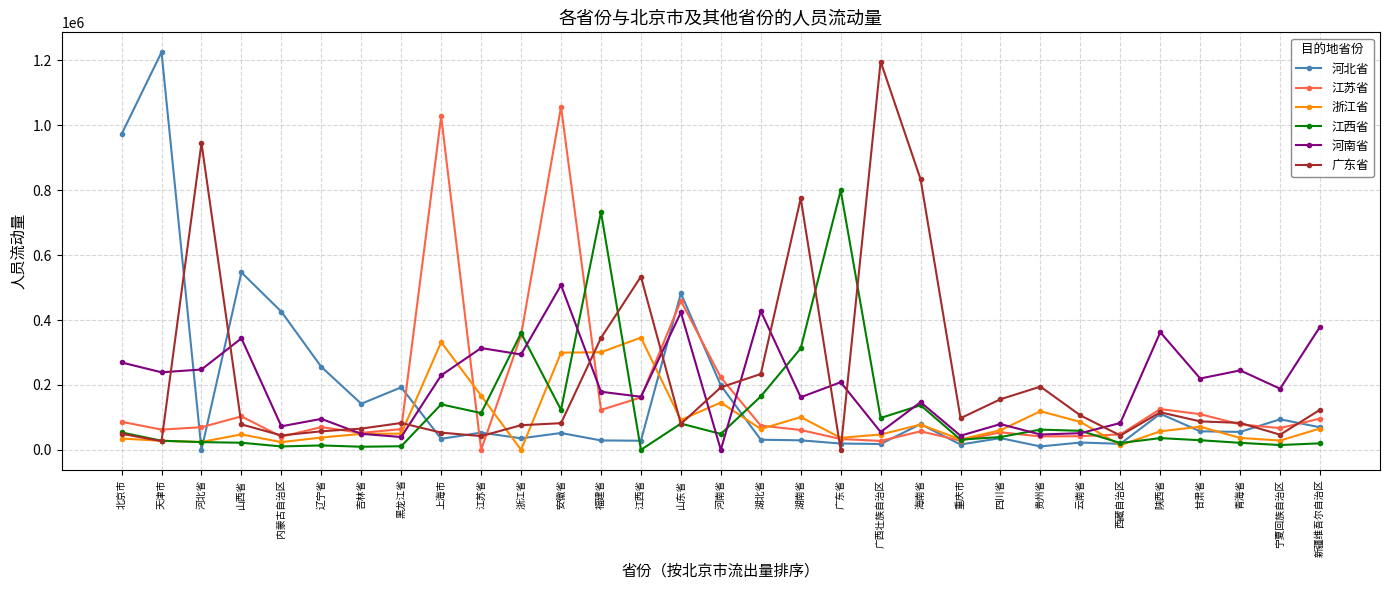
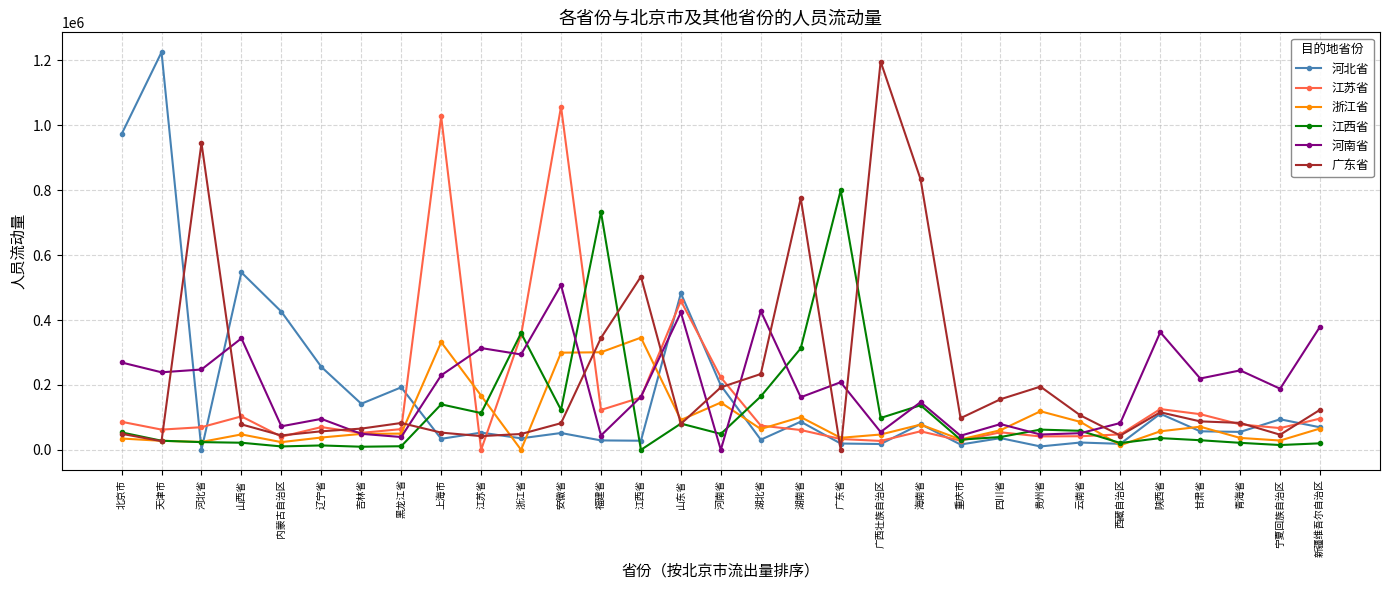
广东省, 浙江省: 80000 -> 50000
河南省, 福建省: 180000 -> 40000
河北省, 湖南省: 30000 -> 90000
